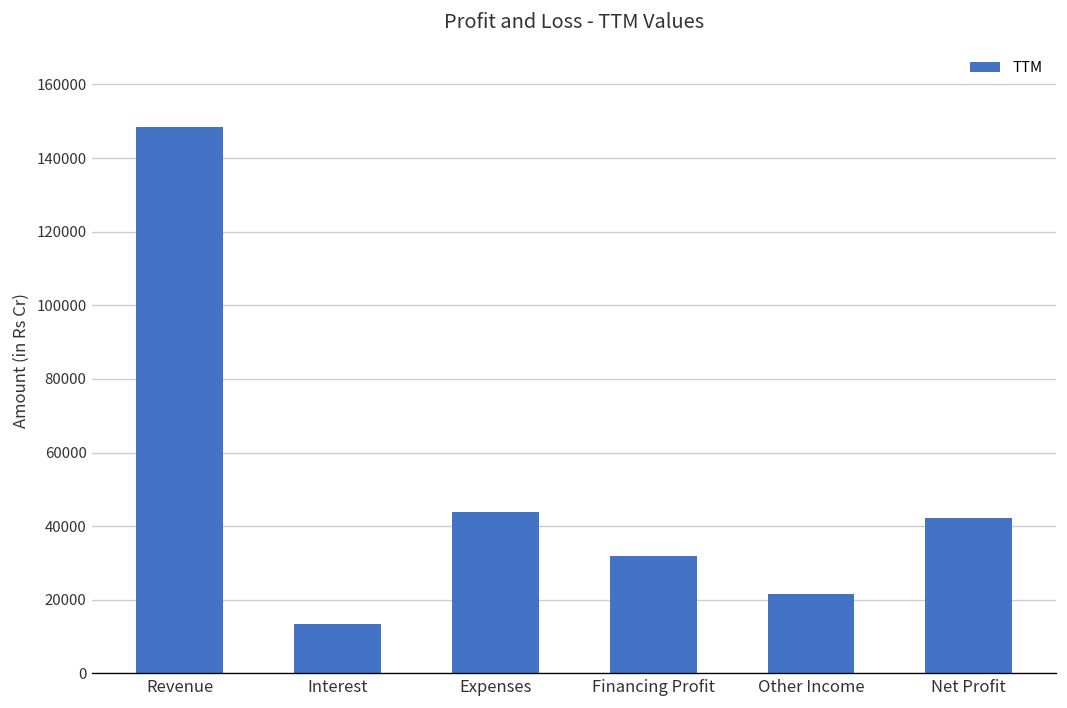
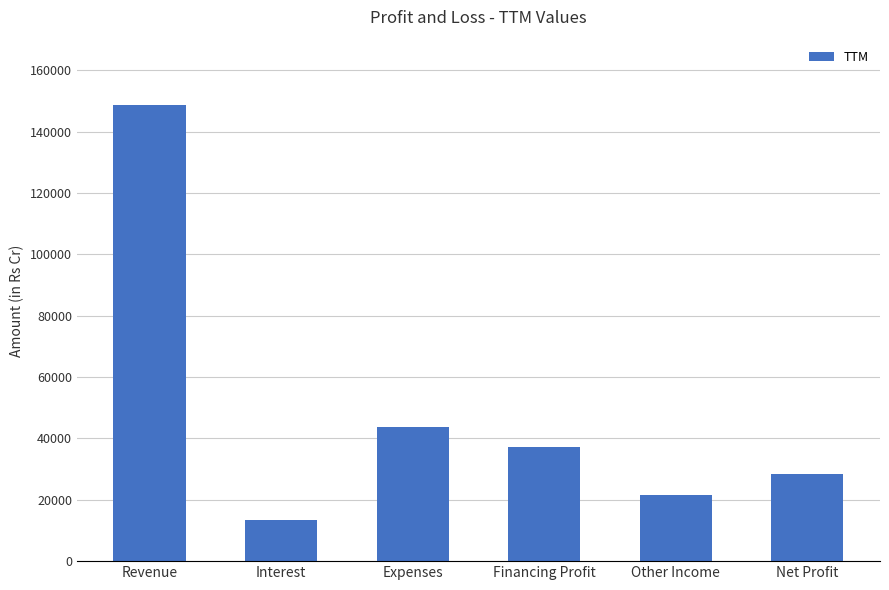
Financing Profit: 32000 -> 37000
Net Profit: 42000 -> 28000
